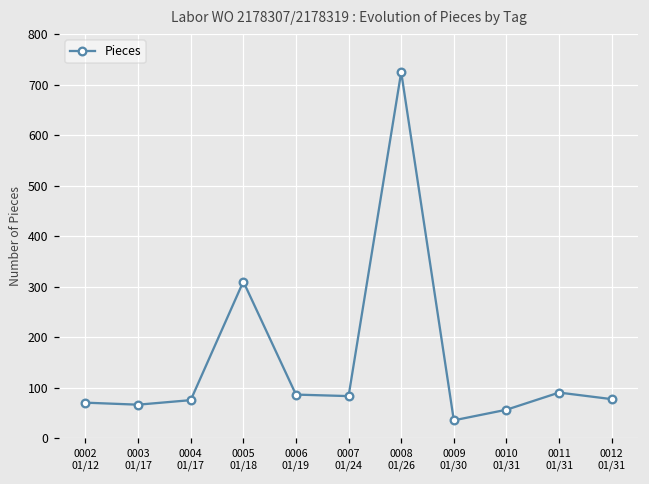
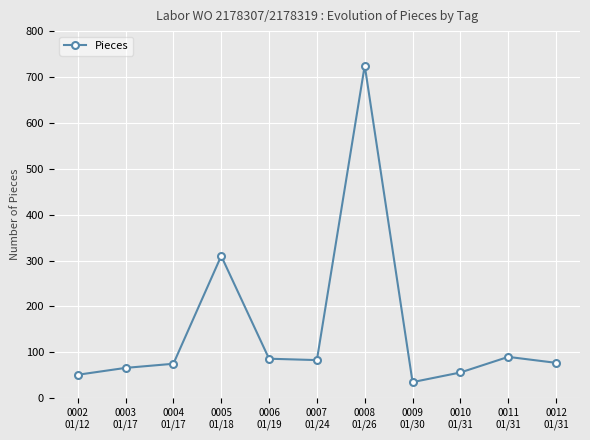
0002 01/12: 70 -> 50
